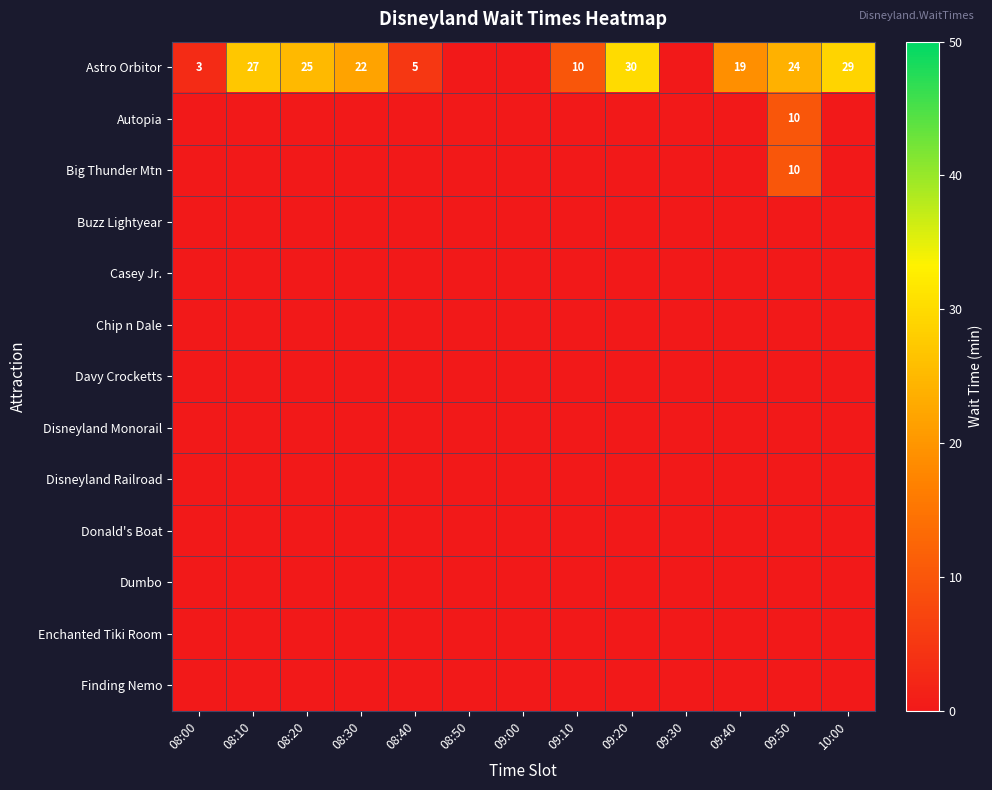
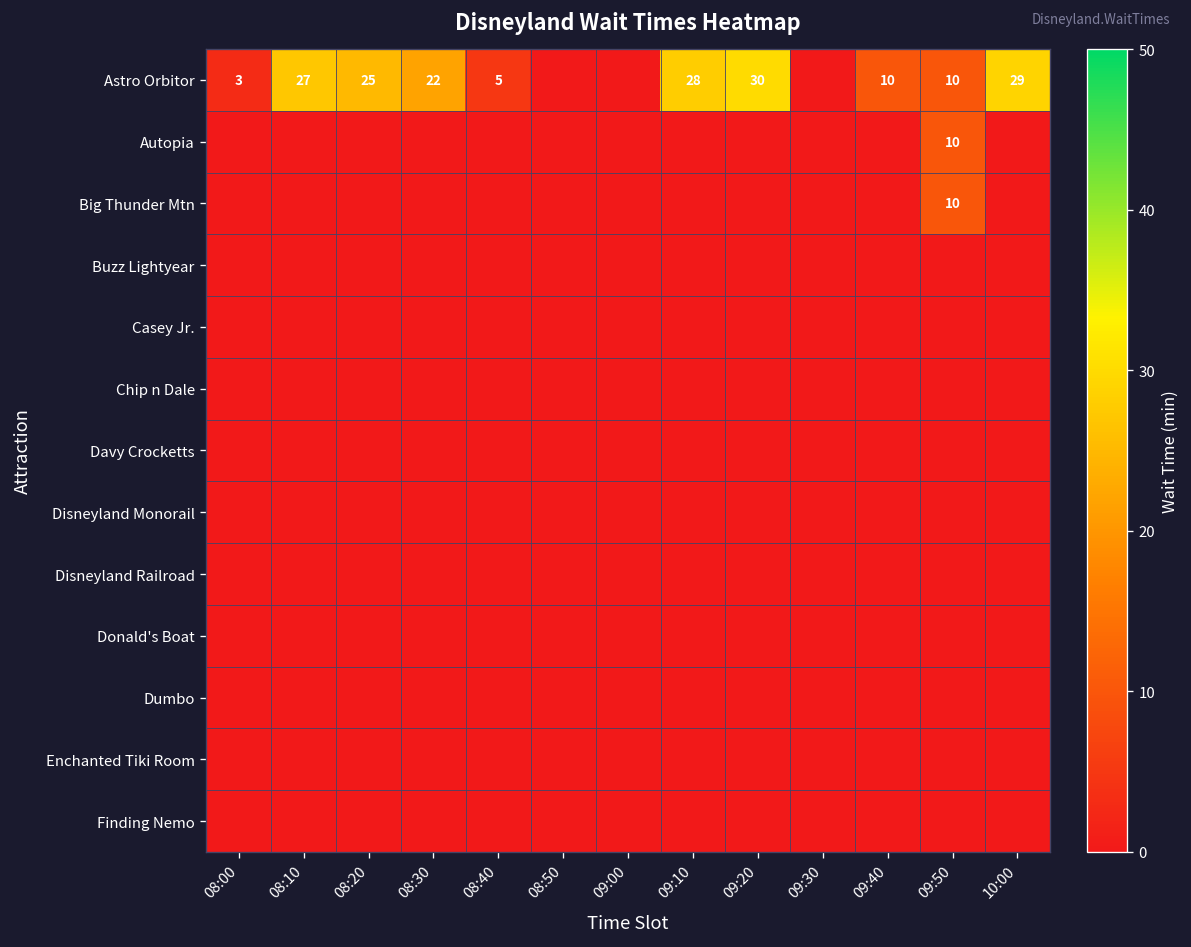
Astro Orbitor, 09:10: 10 -> 28
Astro Orbitor, 09:40: 19 -> 10
Astro Orbitor, 09:50: 24 -> 10
